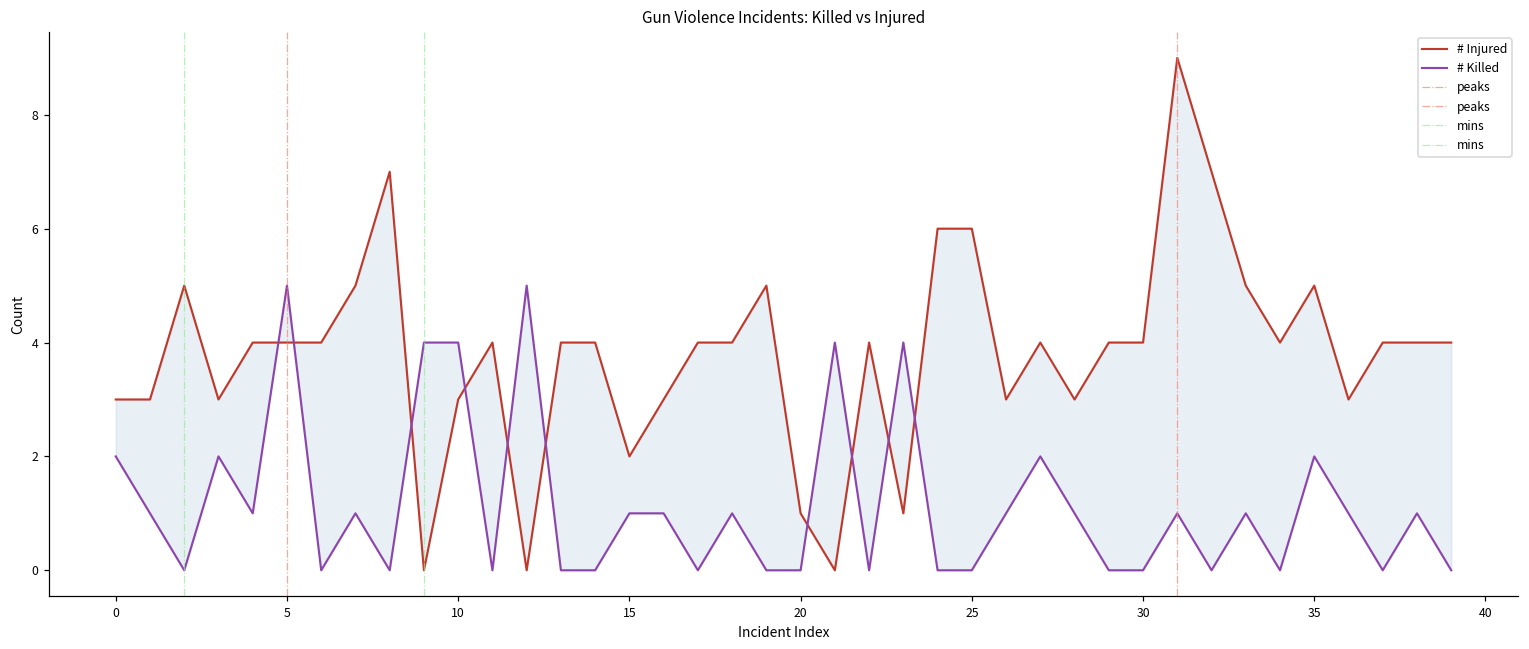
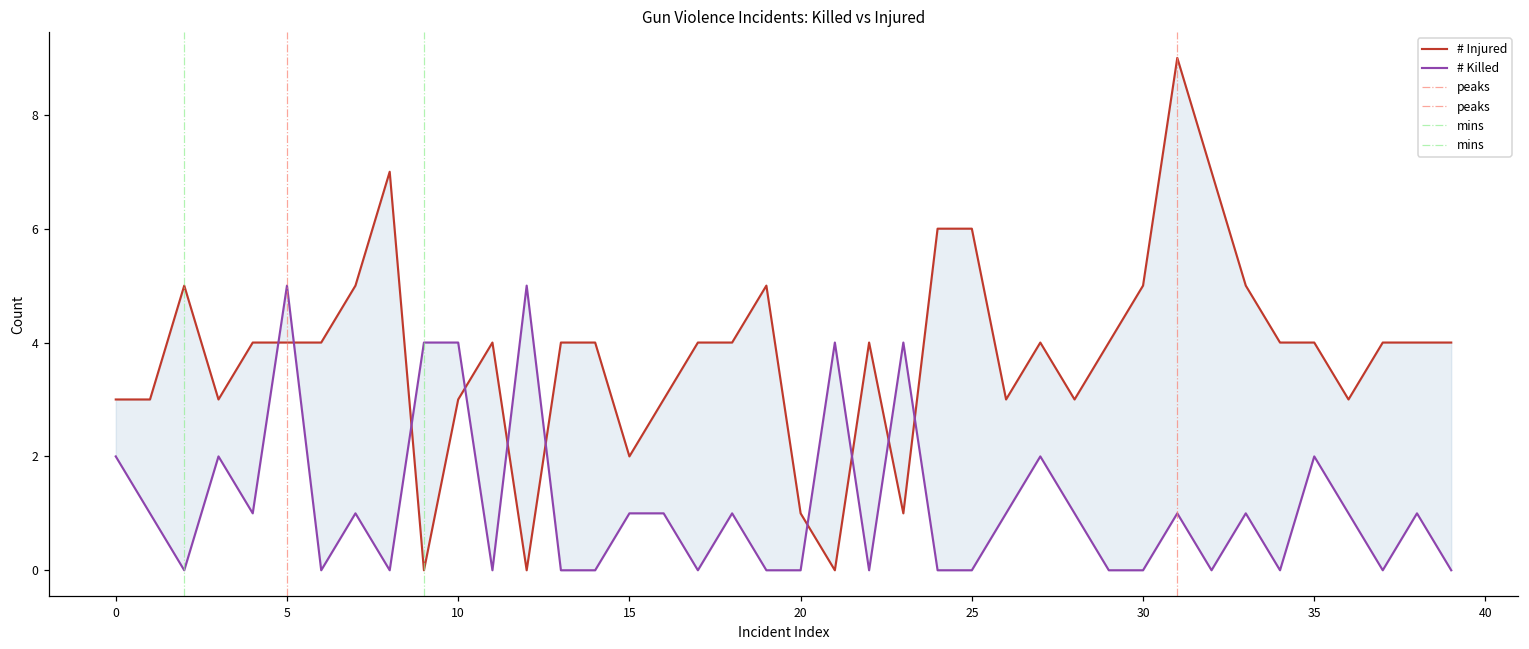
# Injured, 30: 4 -> 5
# Injured, 35: 5 -> 4
